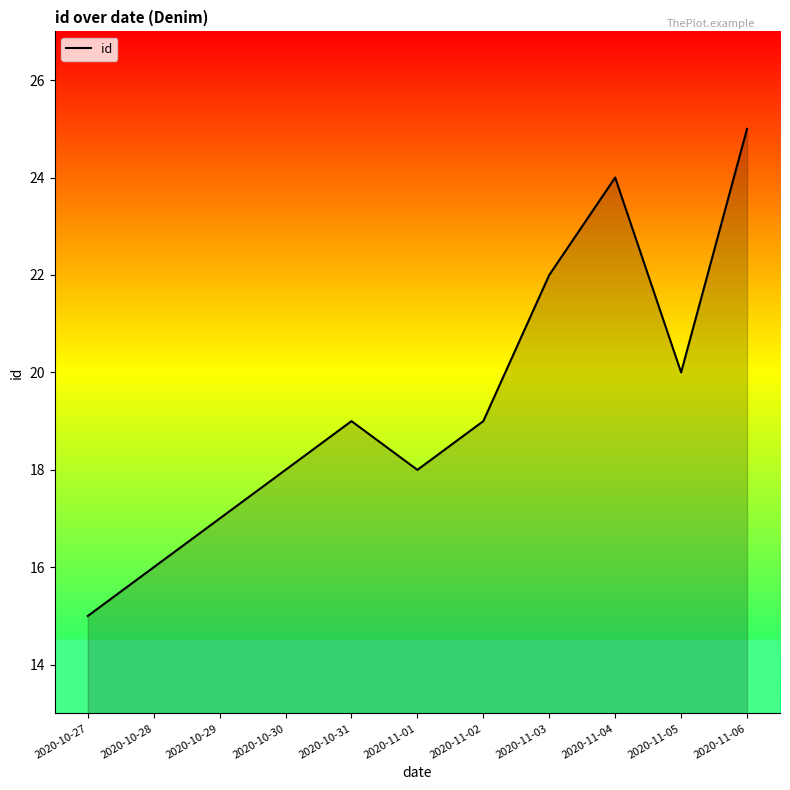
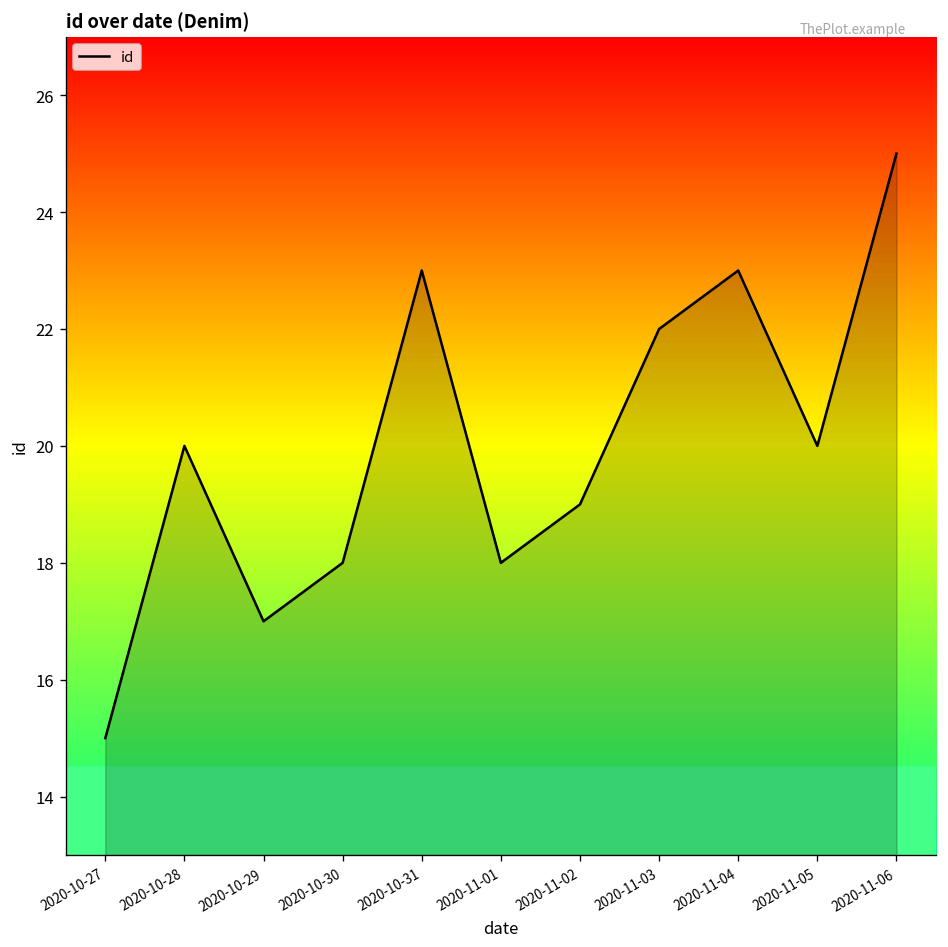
2020-10-28: 16 -> 20
2020-10-31: 19 -> 23
2020-11-04: 24 -> 23
